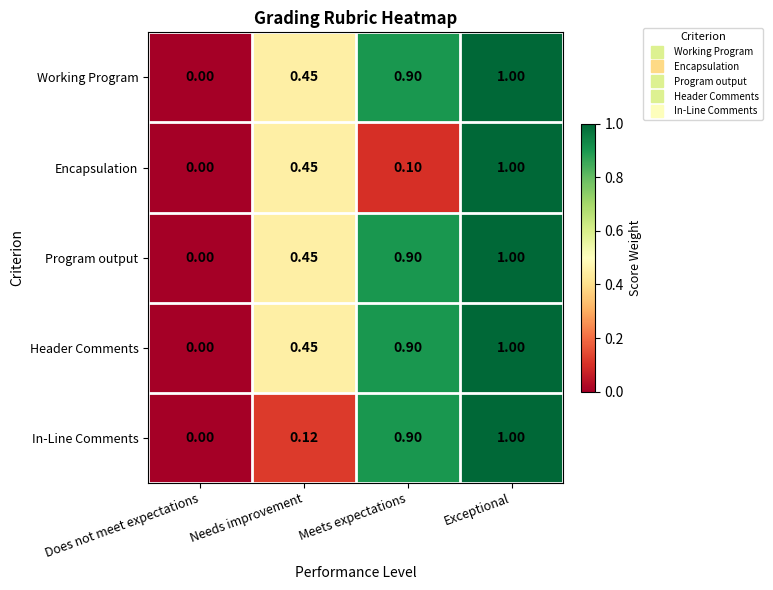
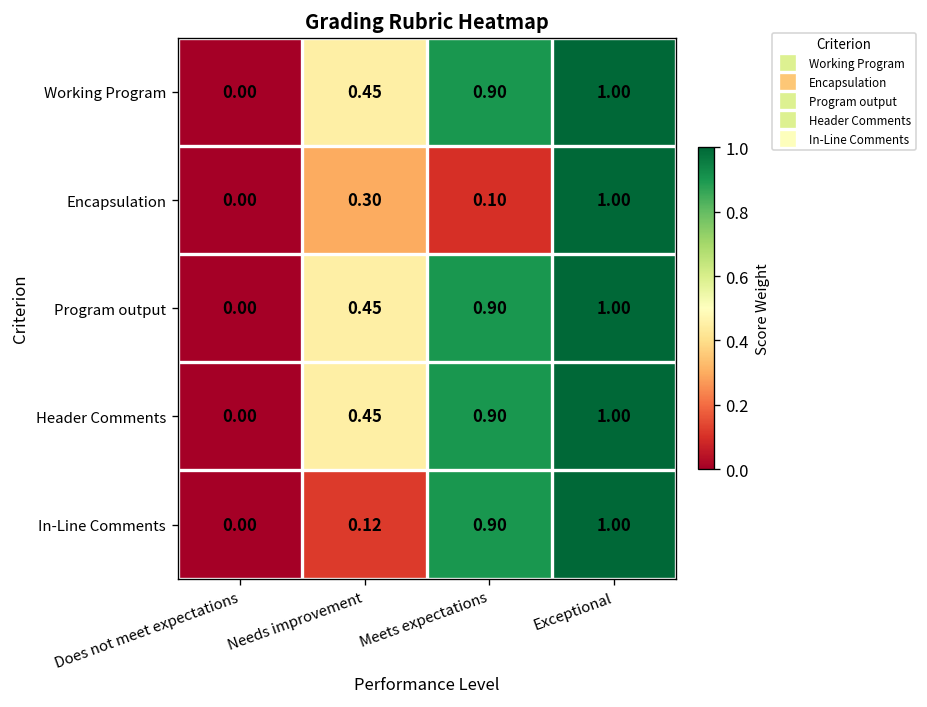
Encapsulation, Needs improvement: 0.45 -> 0.30
